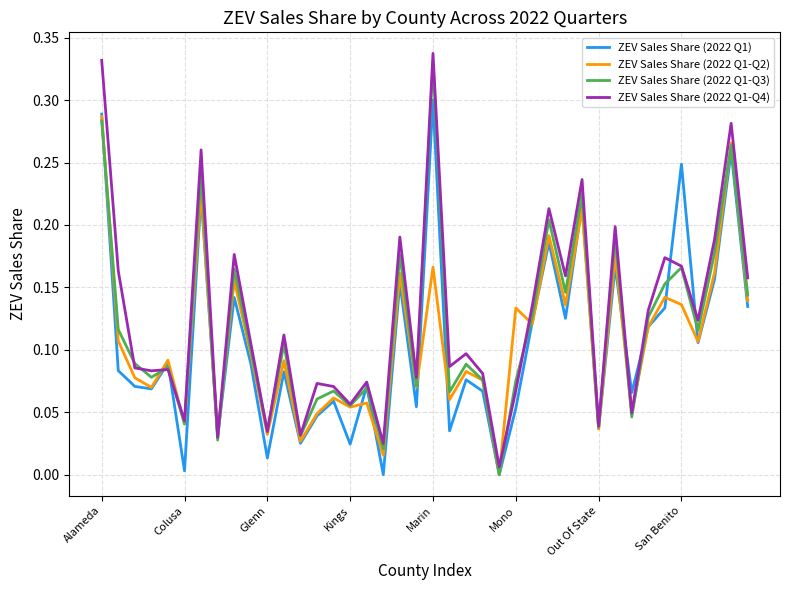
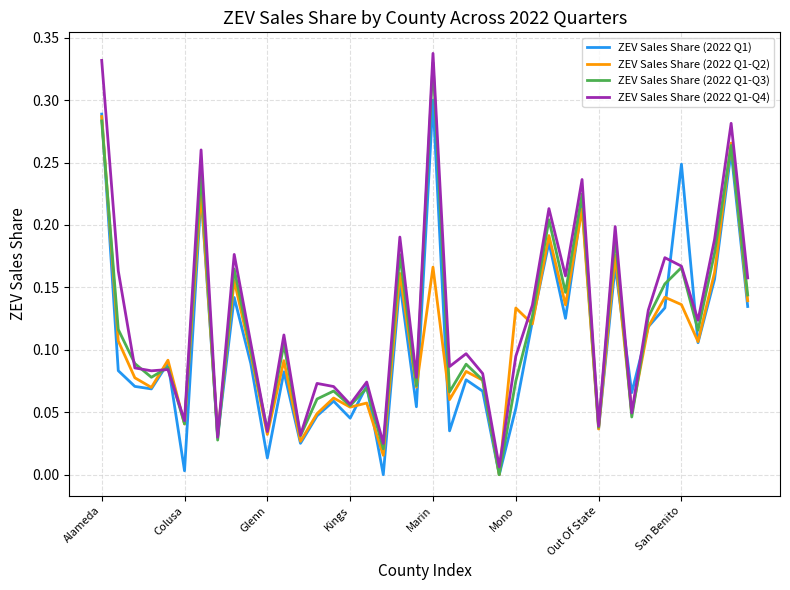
ZEV Sales Share (2022 Q1), Kings: 0.025 -> 0.045
ZEV Sales Share (2022 Q1-Q4), Mono: 0.067 -> 0.095
